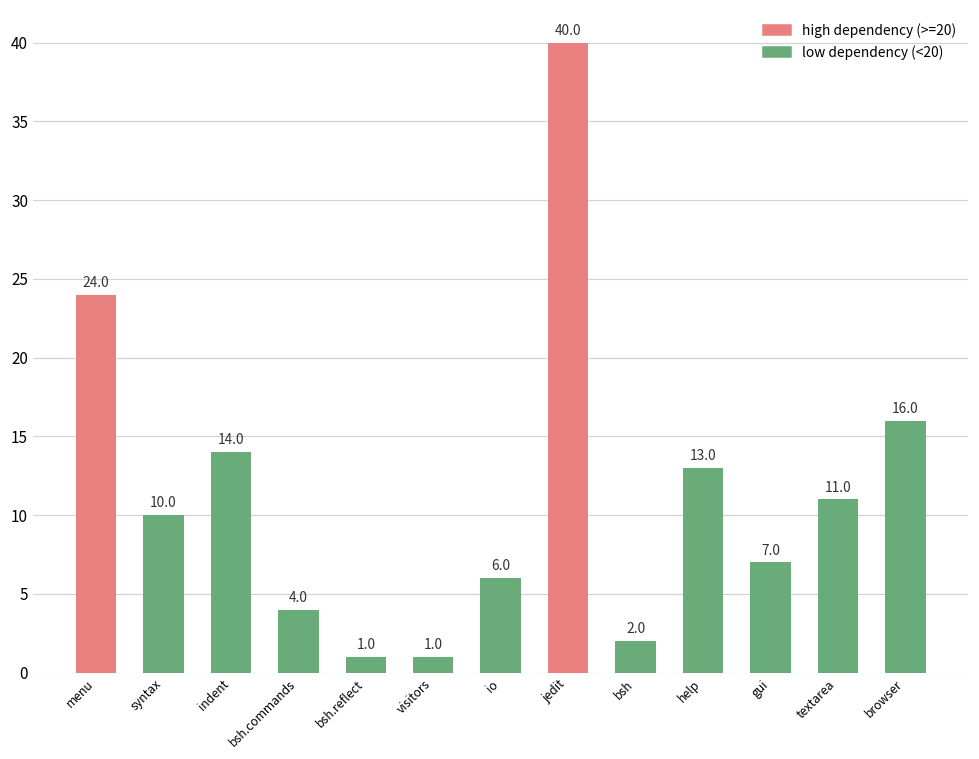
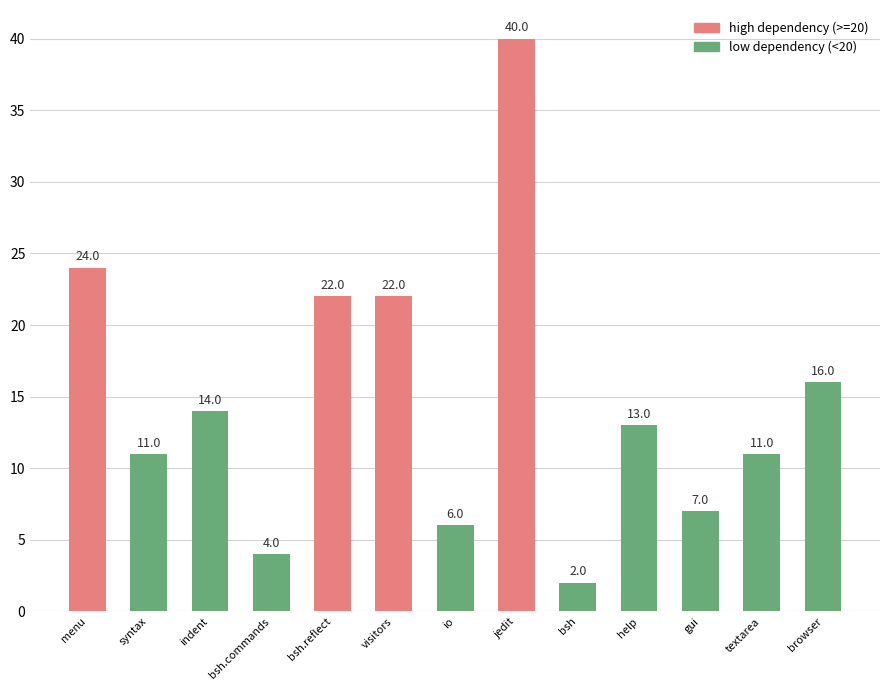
syntax: 10.0 -> 11.0
bsh.reflect: 1.0 -> 22.0
visitors: 1.0 -> 22.0
